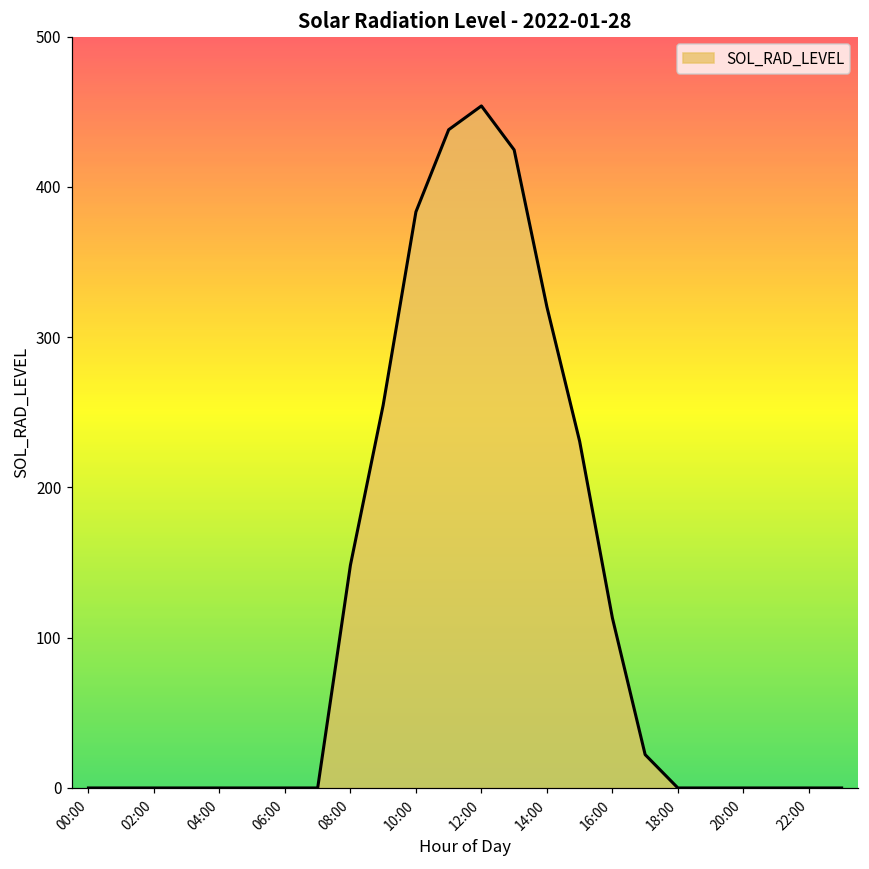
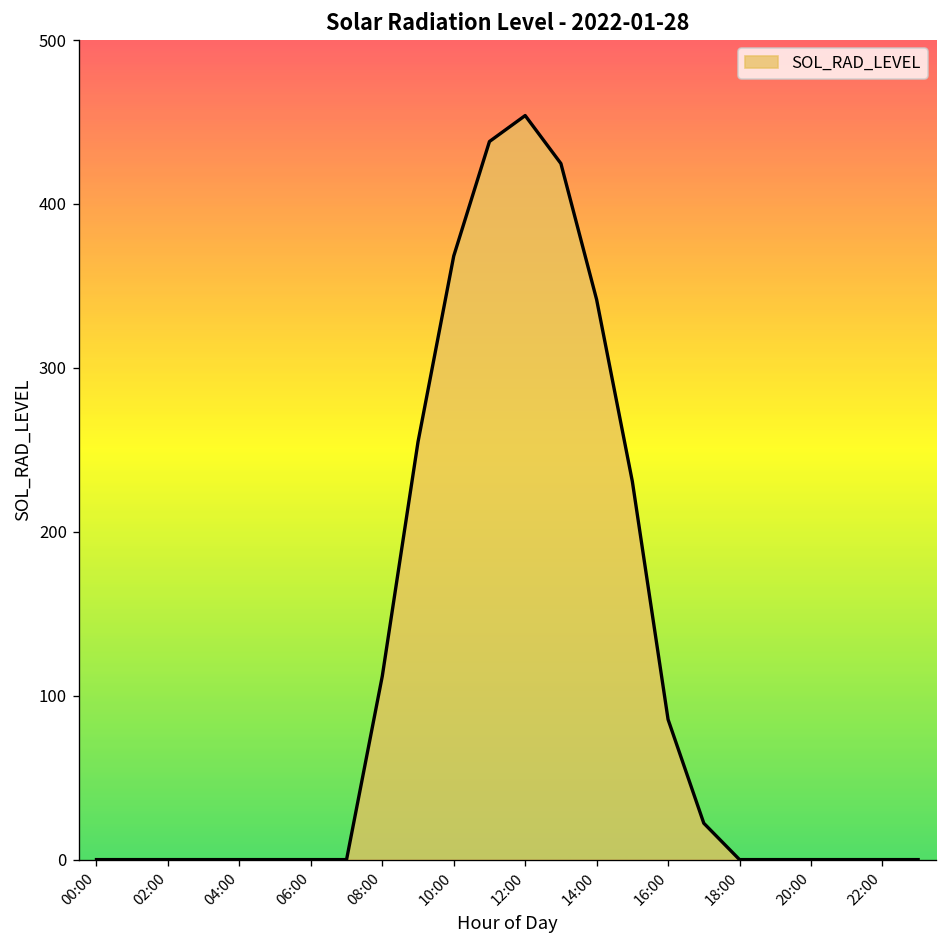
08:00: 148 -> 112
10:00: 383 -> 368
14:00: 320 -> 342
16:00: 113 -> 85
